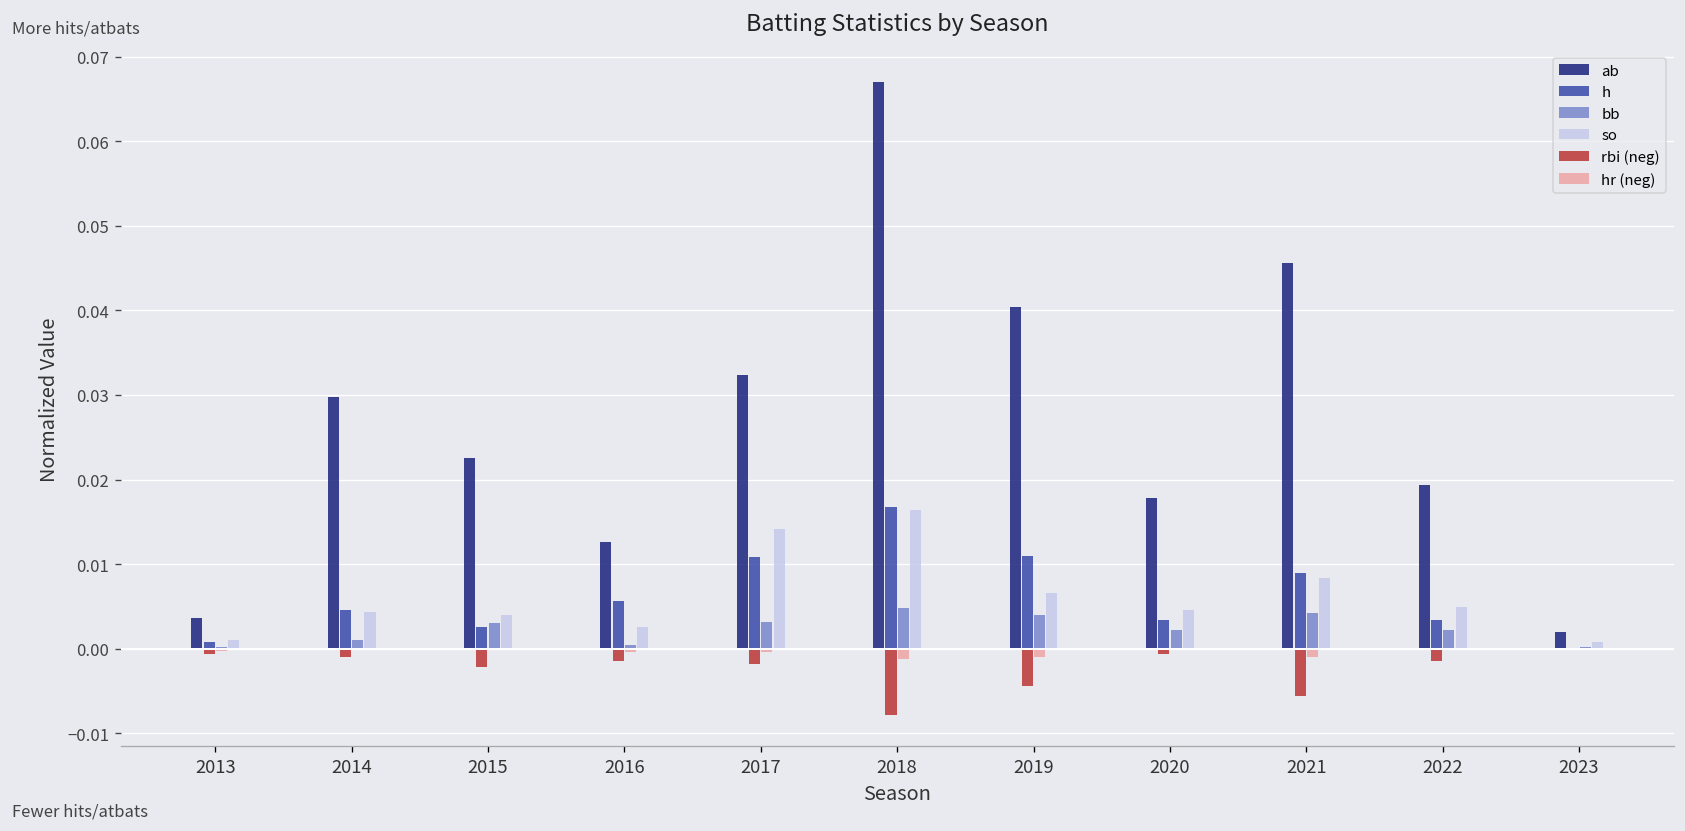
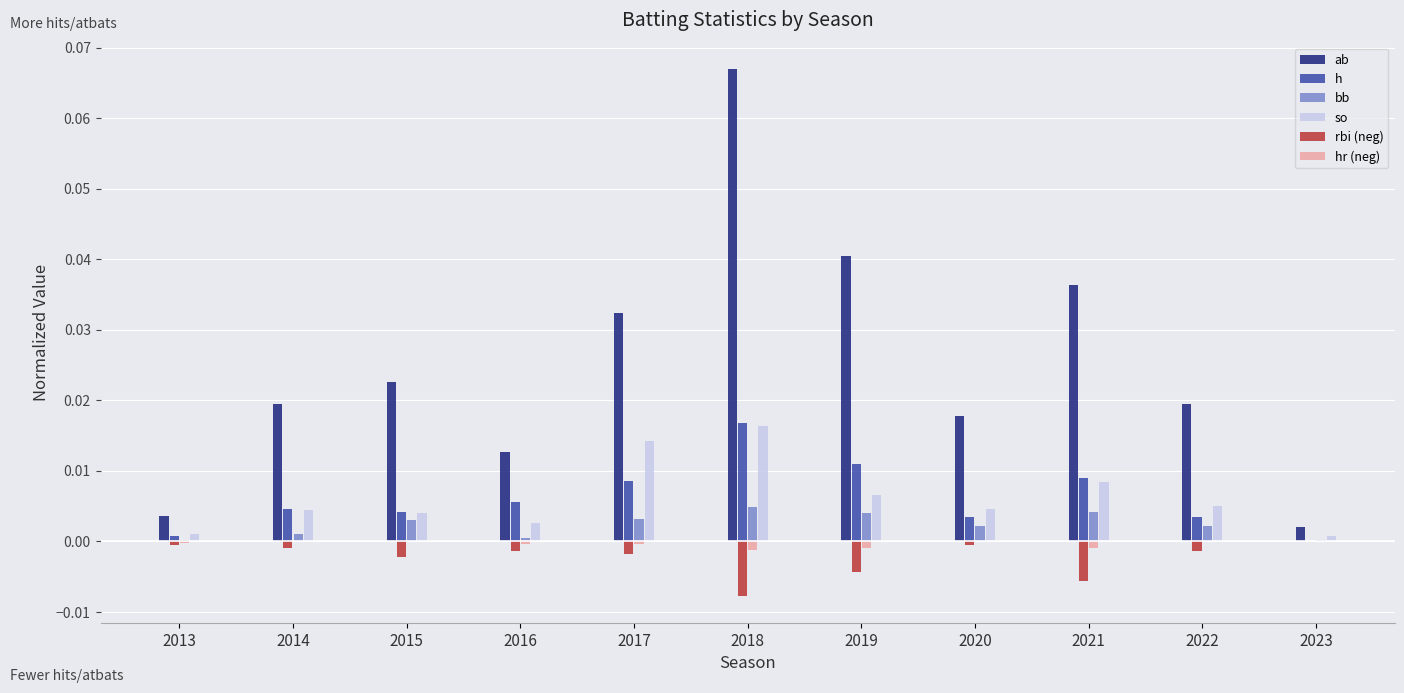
ab, 2014: 0.030 -> 0.019
h, 2015: 0.003 -> 0.004
h, 2017: 0.011 -> 0.009
ab, 2021: 0.046 -> 0.036
